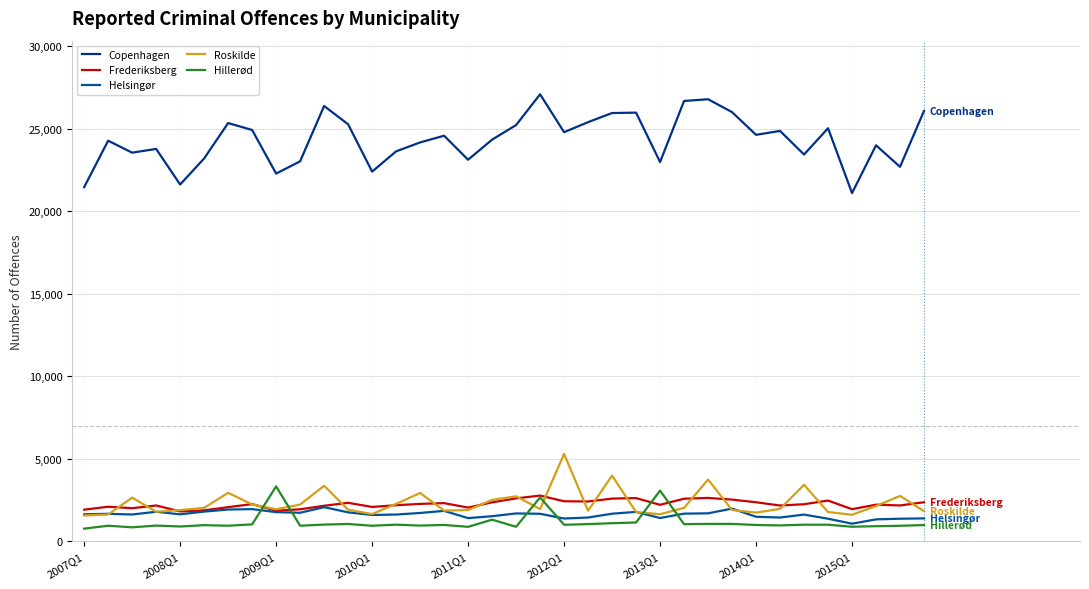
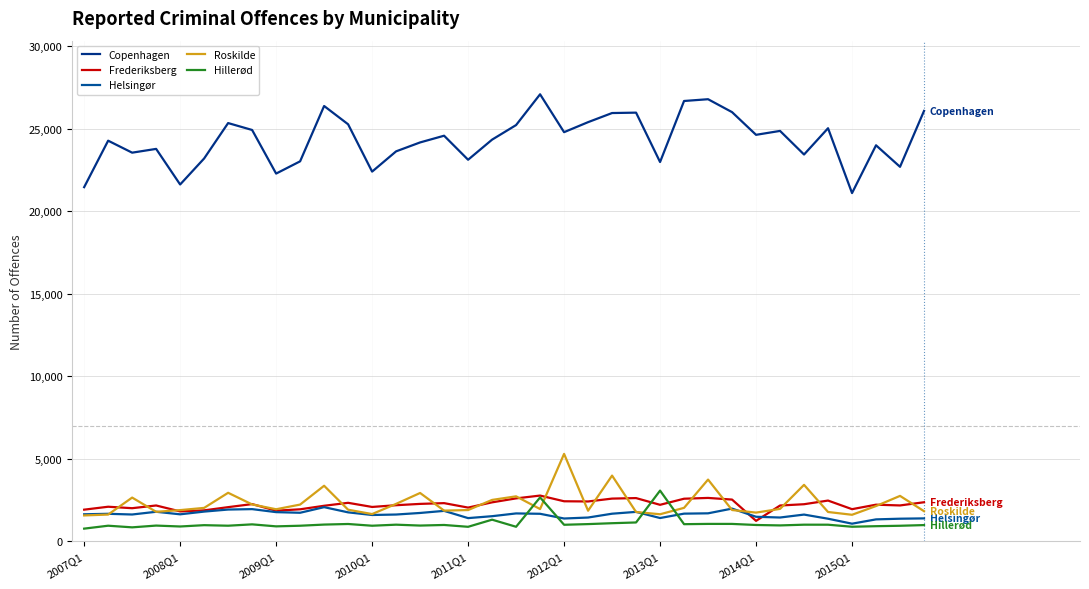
Hillerød, 2009Q1: 3,300 -> 900
Frederiksberg, 2014Q1: 2,400 -> 1,200
